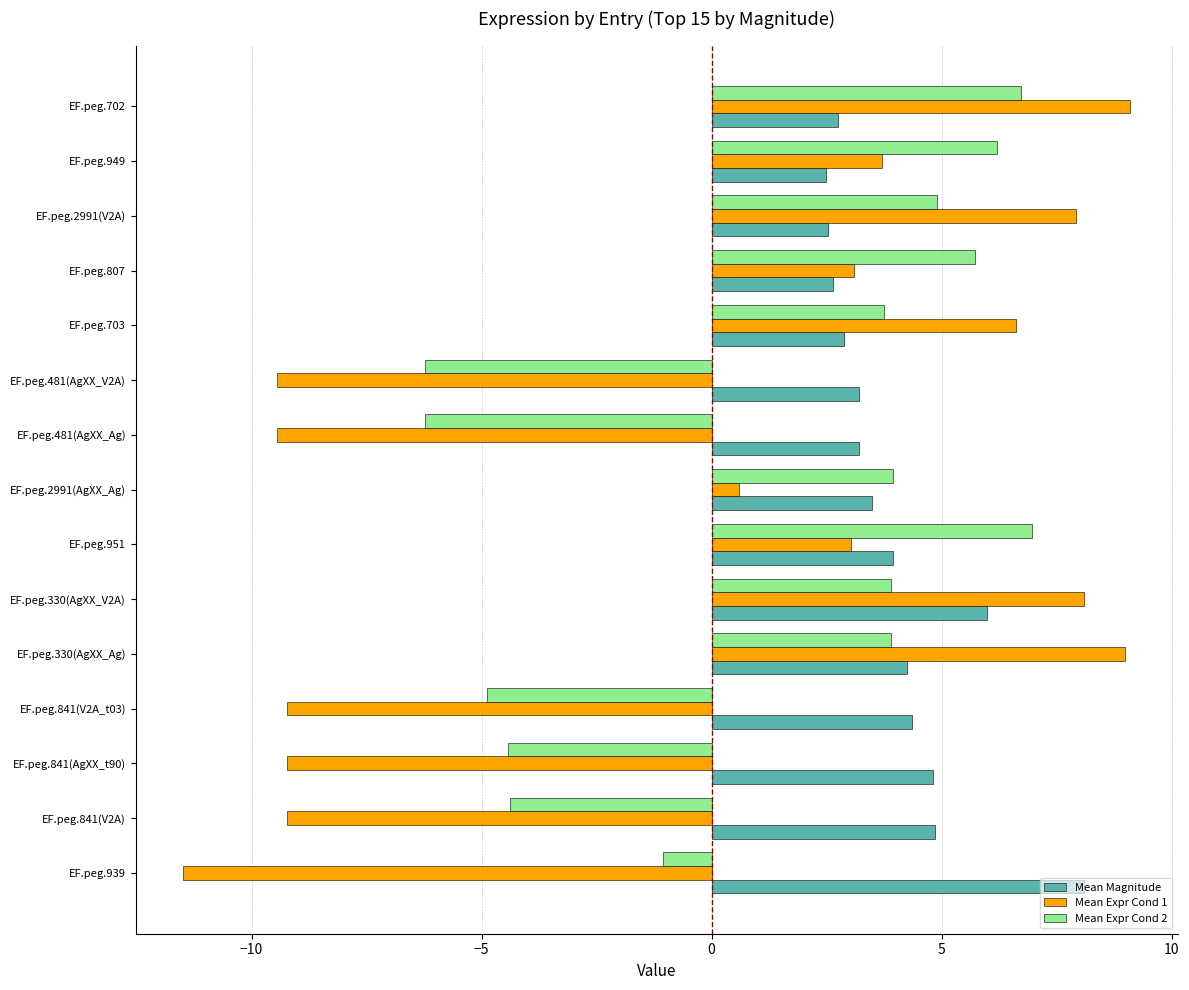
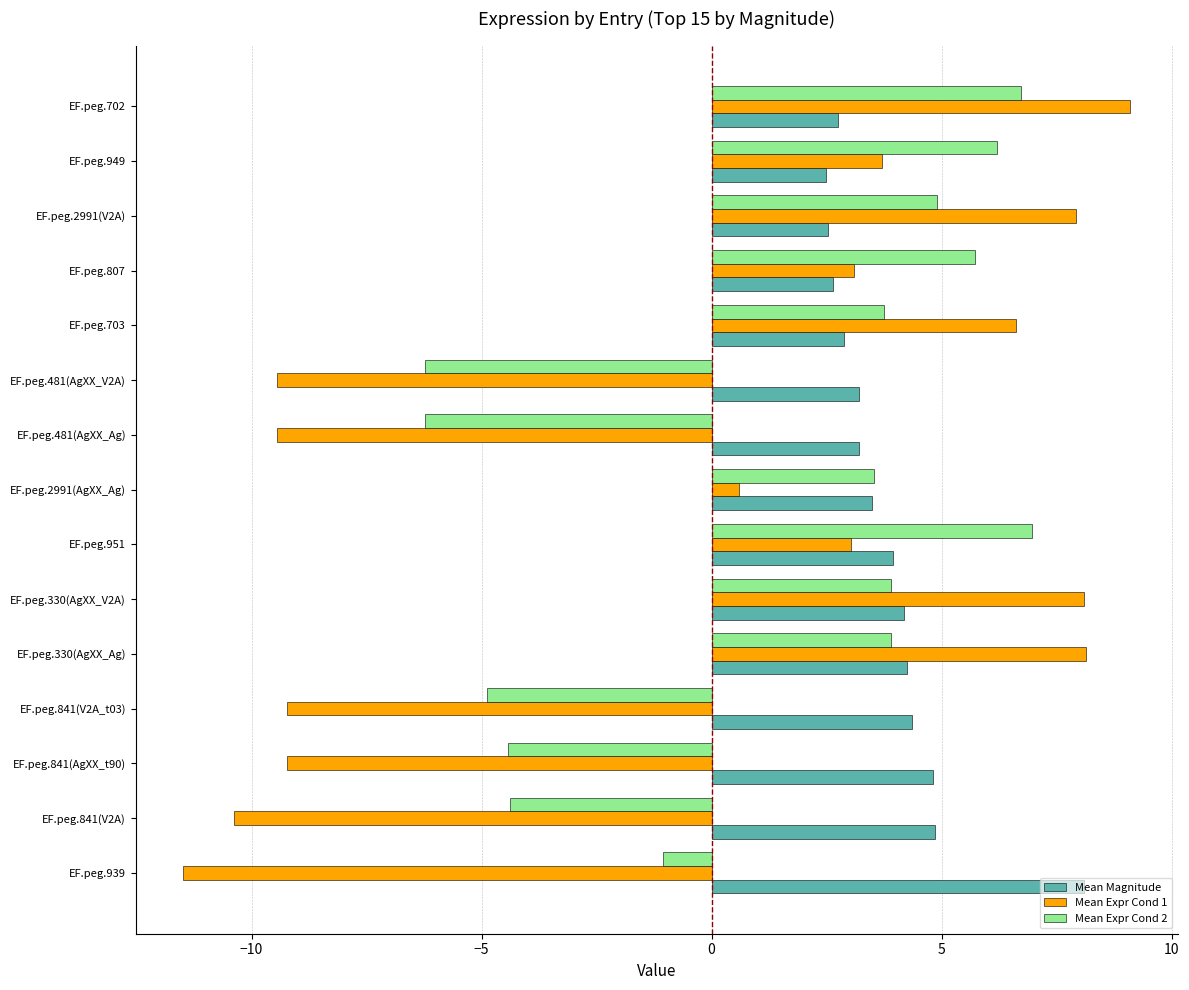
Mean Expr Cond 2, EF.peg.2991(AgXX_Ag): 3.9 -> 3.5
Mean Magnitude, EF.peg.330(AgXX_V2A): 6.0 -> 4.2
Mean Expr Cond 1, EF.peg.330(AgXX_Ag): 9.0 -> 8.1
Mean Expr Cond 1, EF.peg.841(V2A): -9.2 -> -10.4
